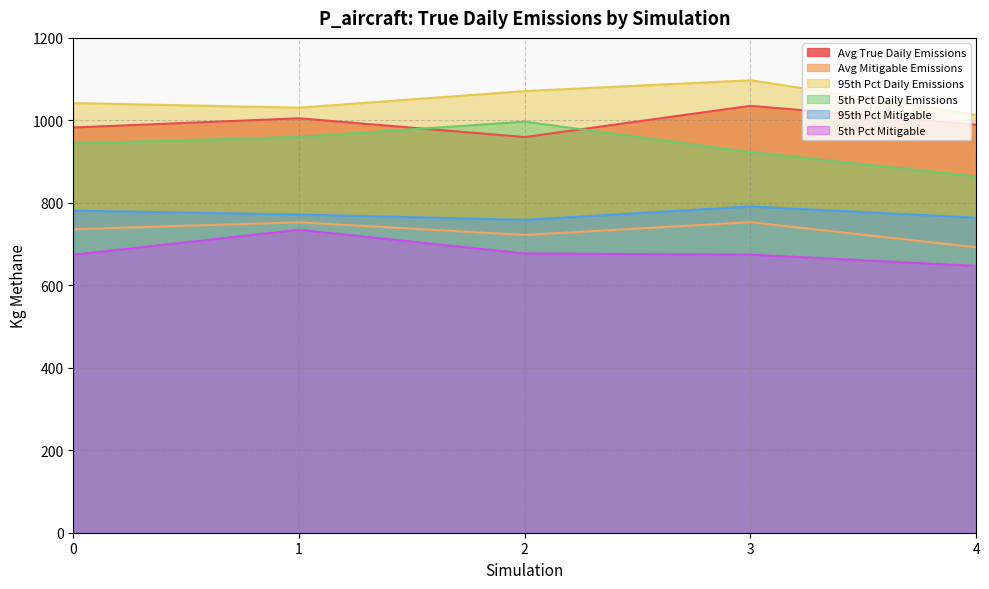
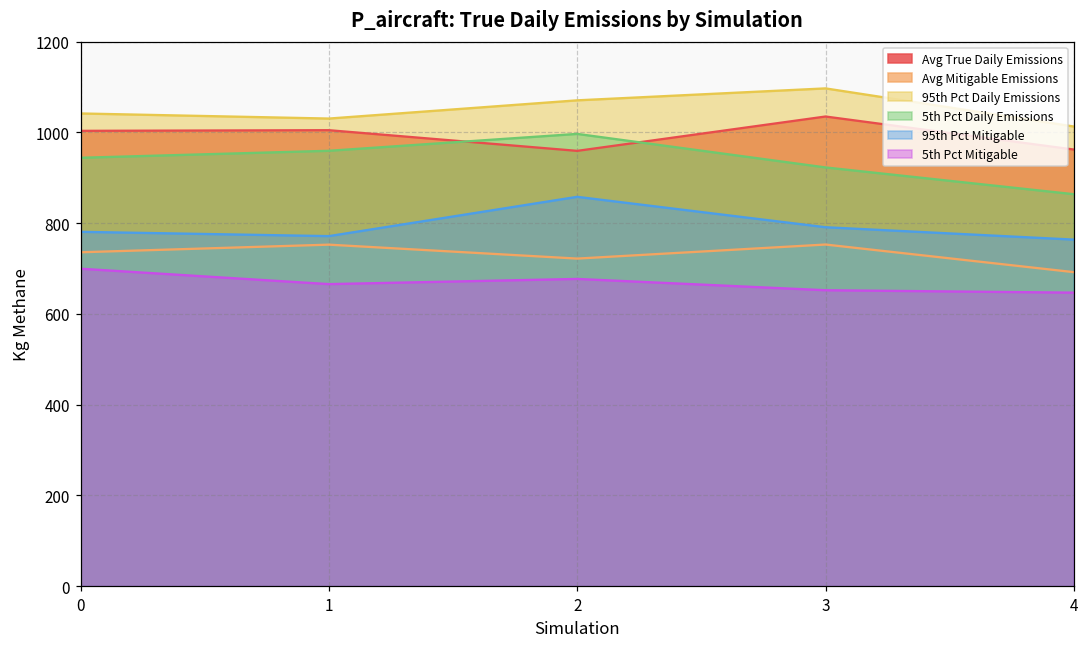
Avg True Daily Emissions, 0: 980 -> 1000
5th Pct Mitigable, 0: 670 -> 700
5th Pct Mitigable, 1: 730 -> 670
95th Pct Mitigable, 2: 760 -> 860
5th Pct Mitigable, 3: 670 -> 650
Avg True Daily Emissions, 4: 990 -> 960
